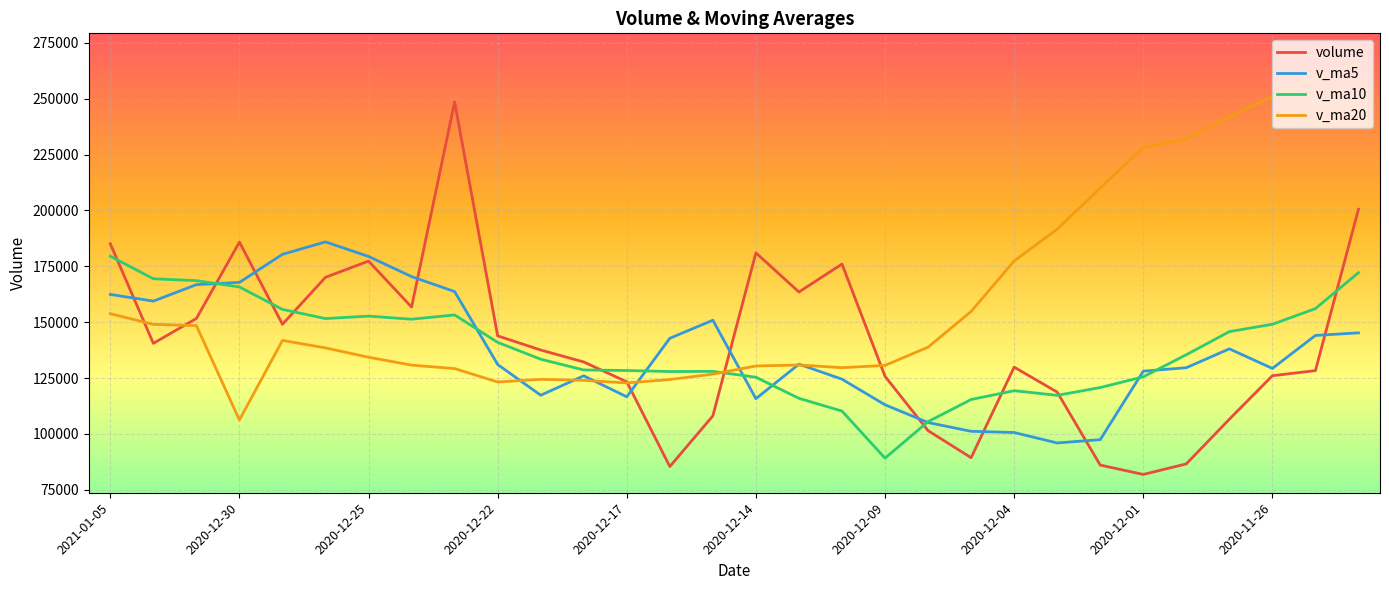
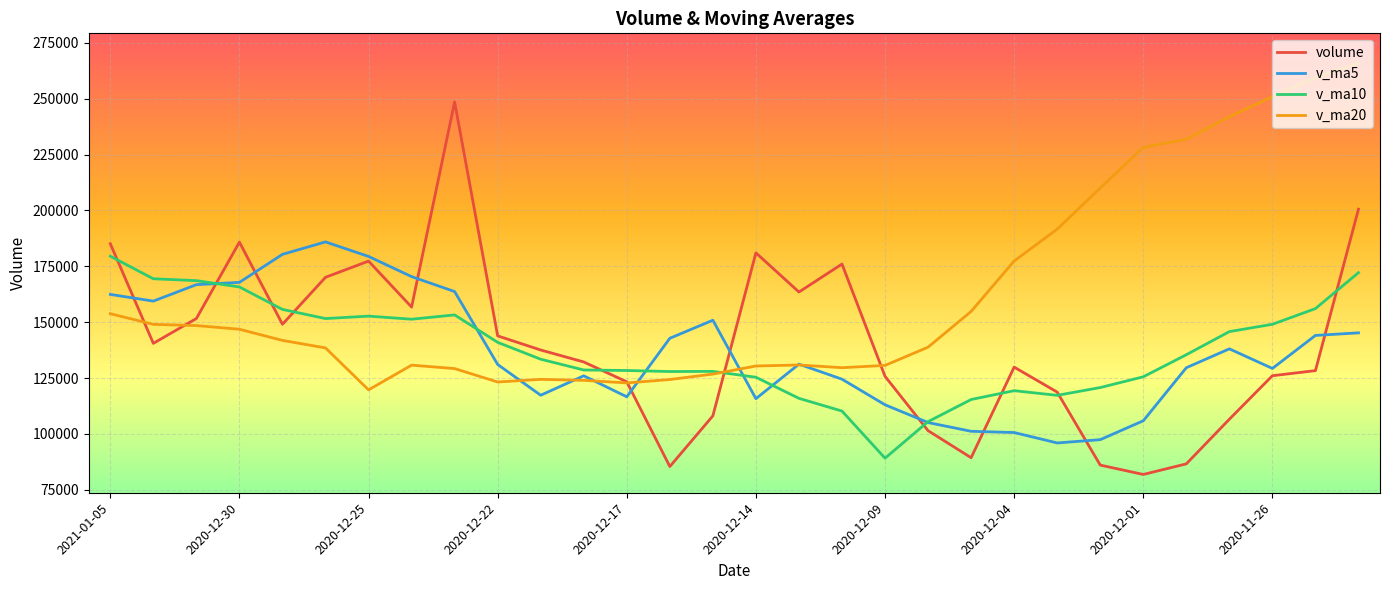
v_ma20, 2020-12-30: 106000 -> 147000
v_ma20, 2020-12-25: 134000 -> 120000
v_ma5, 2020-12-01: 128000 -> 106000
